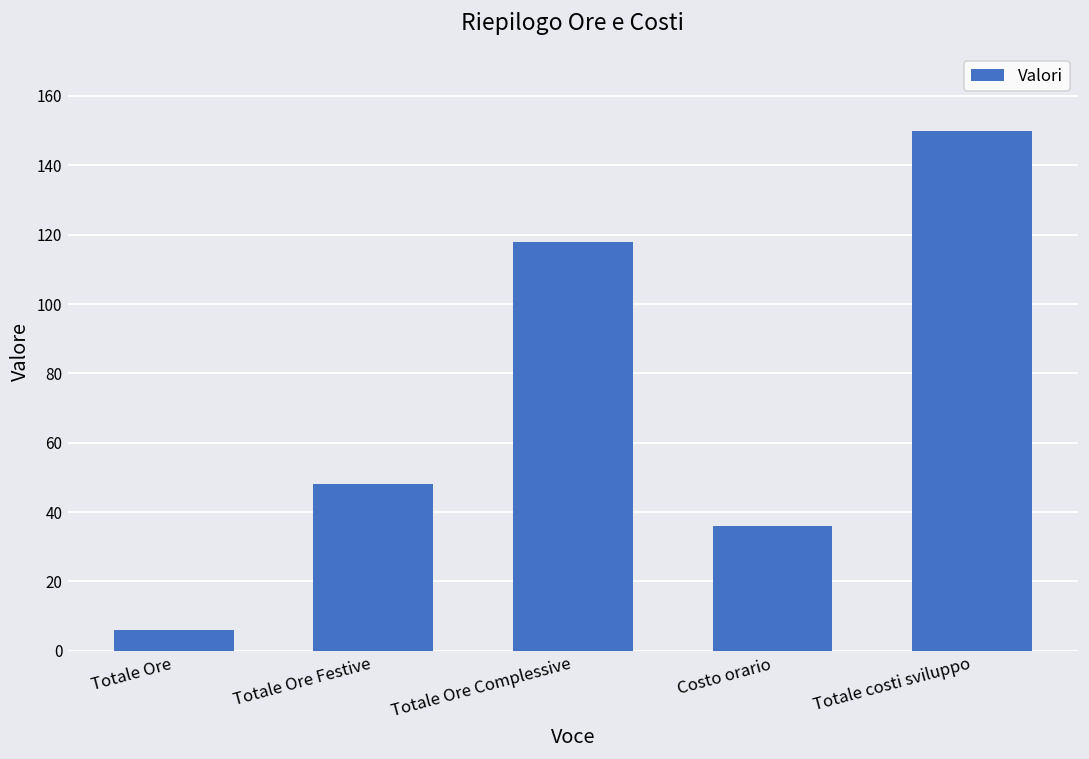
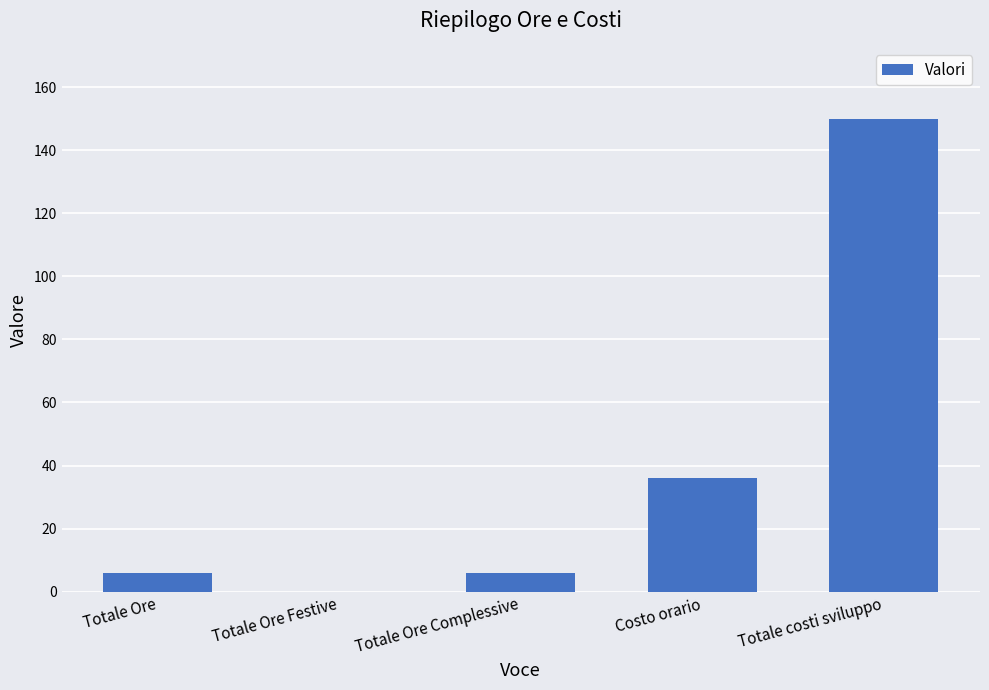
Totale Ore Festive: 48 -> 0
Totale Ore Complessive: 118 -> 6
